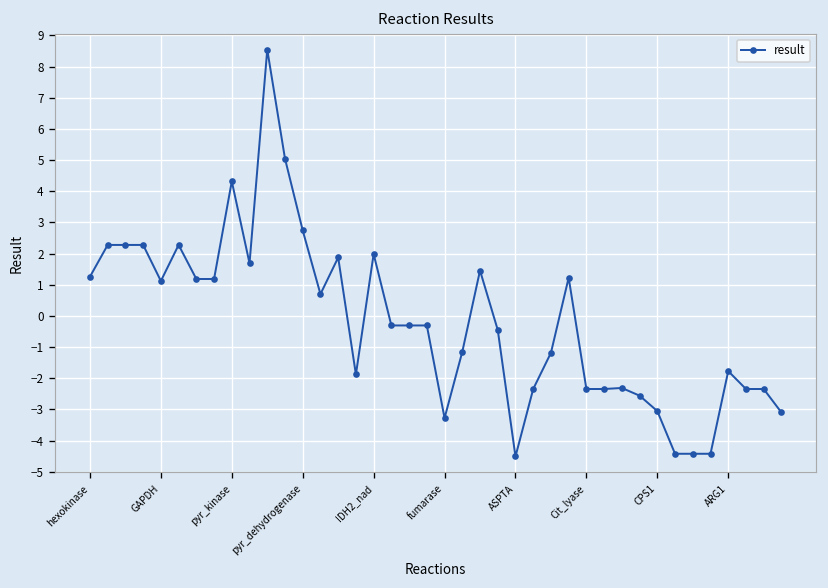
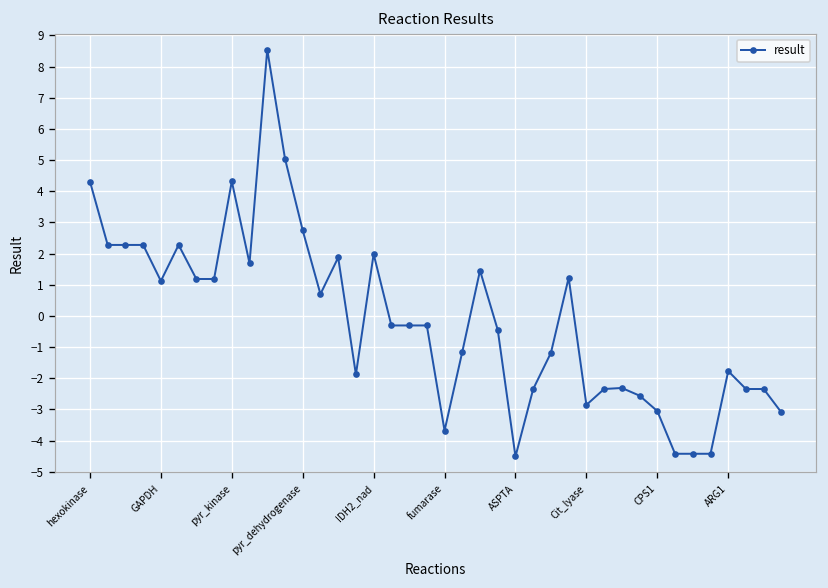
hexokinase: 1.3 -> 4.3
fumarase: -3.3 -> -3.7
Cit_lyase: -2.3 -> -2.9
